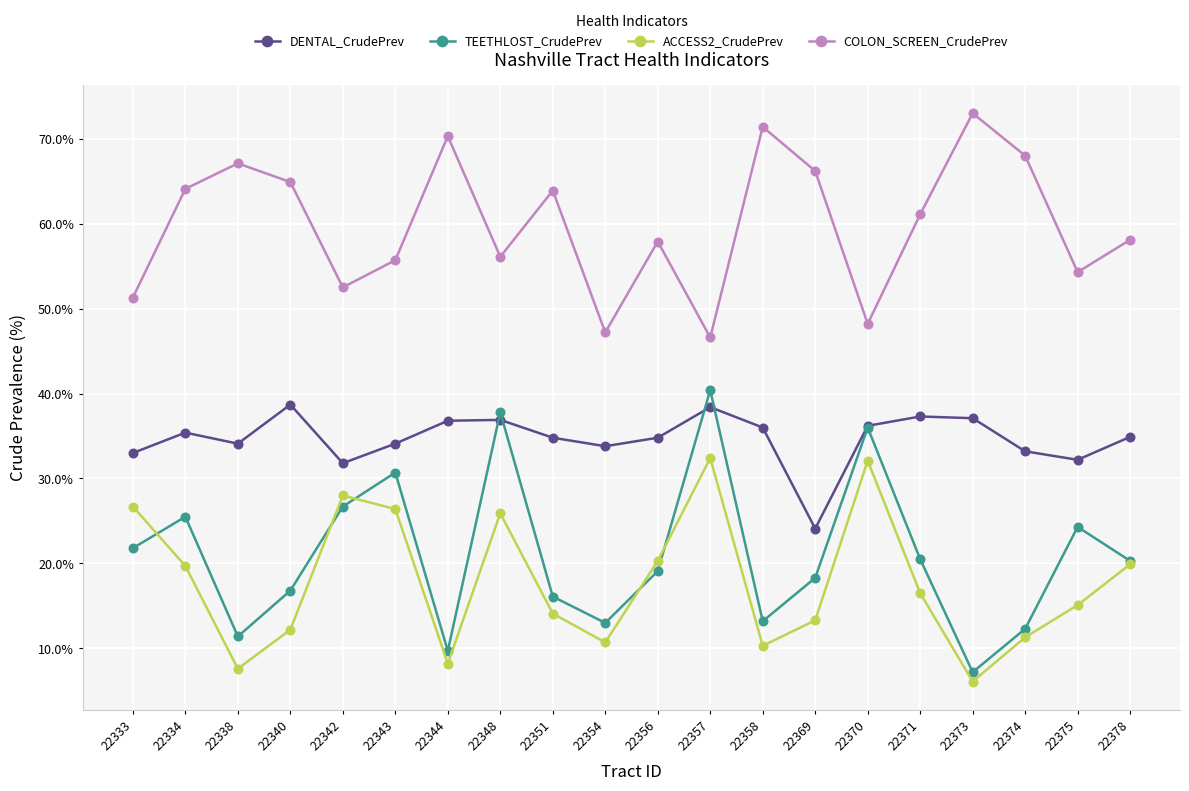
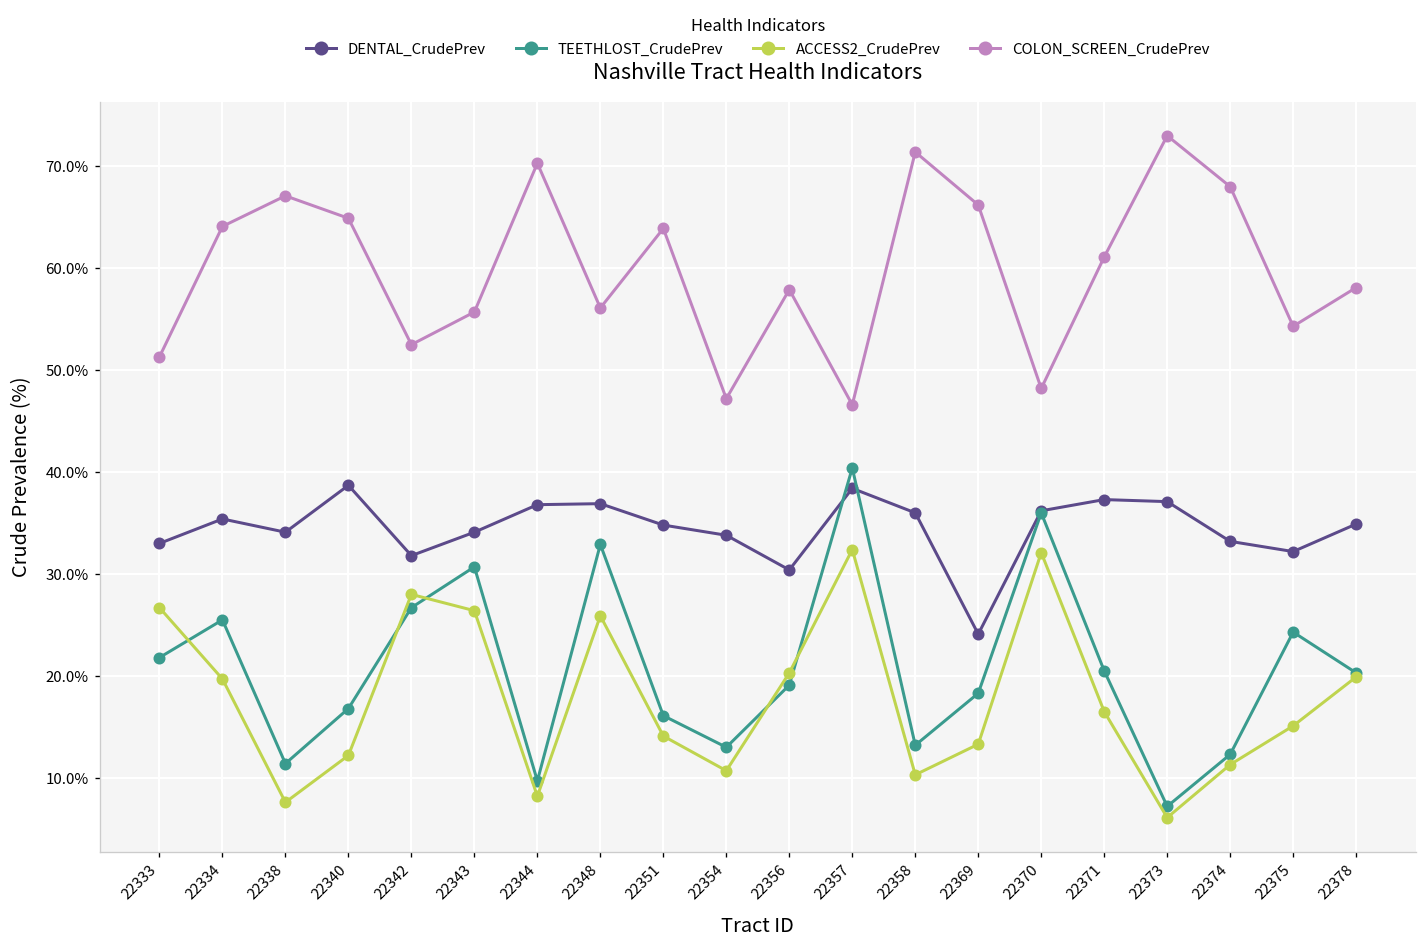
TEETHLOST_CrudePrev, 22348: 38% -> 33%
DENTAL_CrudePrev, 22356: 35% -> 30%
